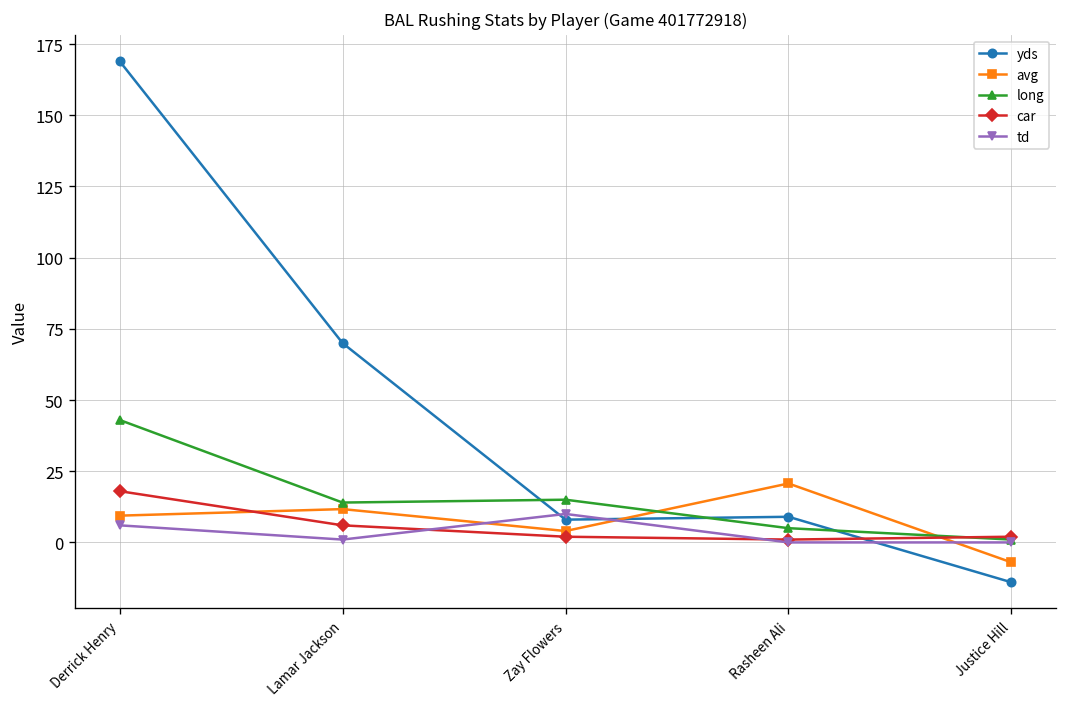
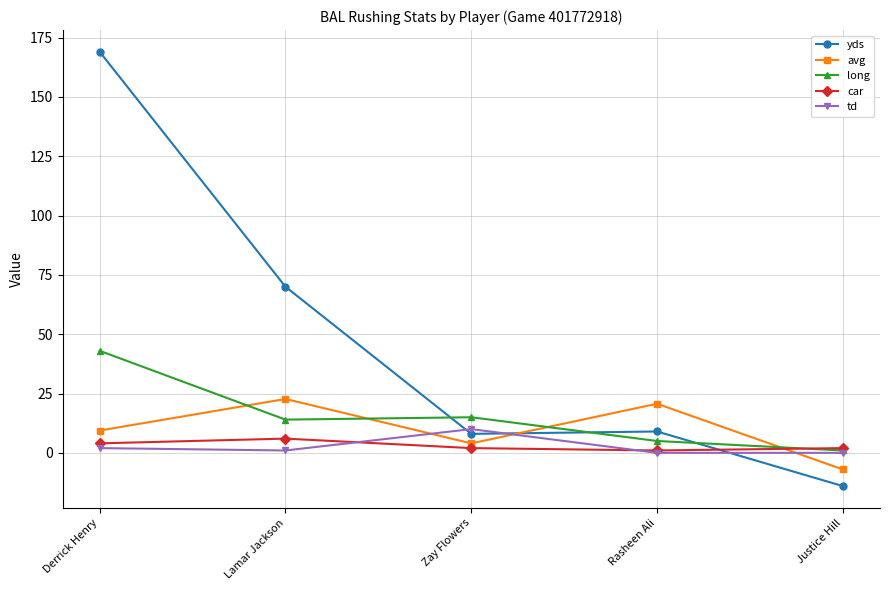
car, Derrick Henry: 18 -> 4
td, Derrick Henry: 6 -> 2
avg, Lamar Jackson: 12 -> 23
